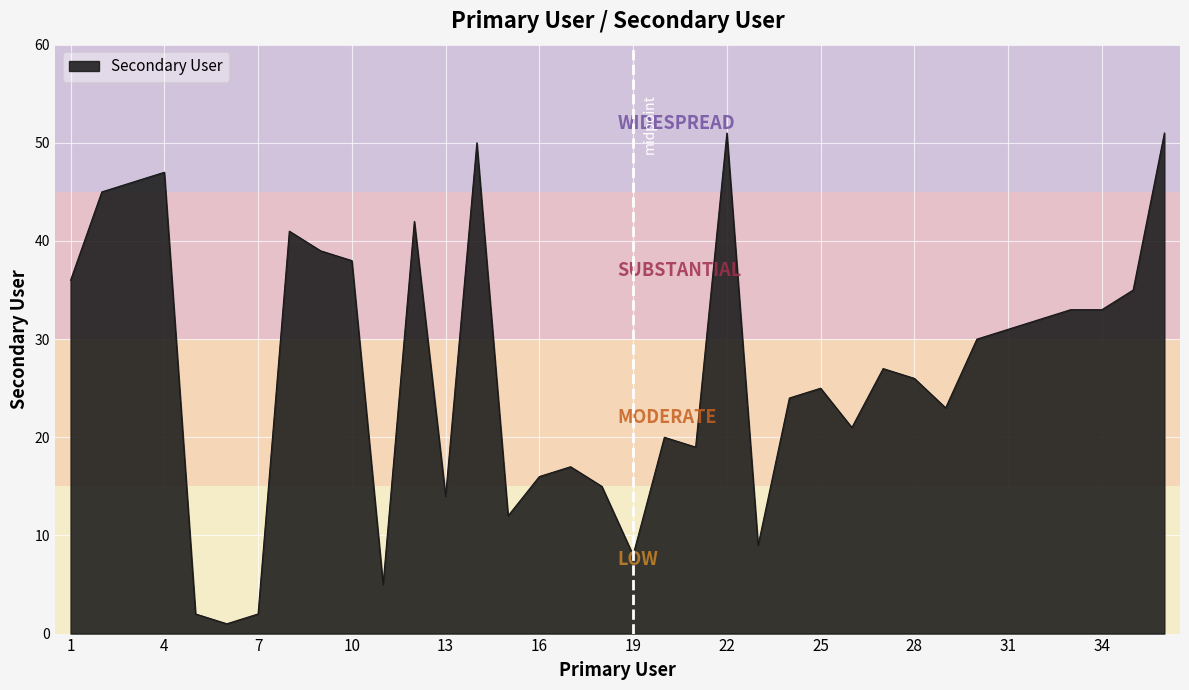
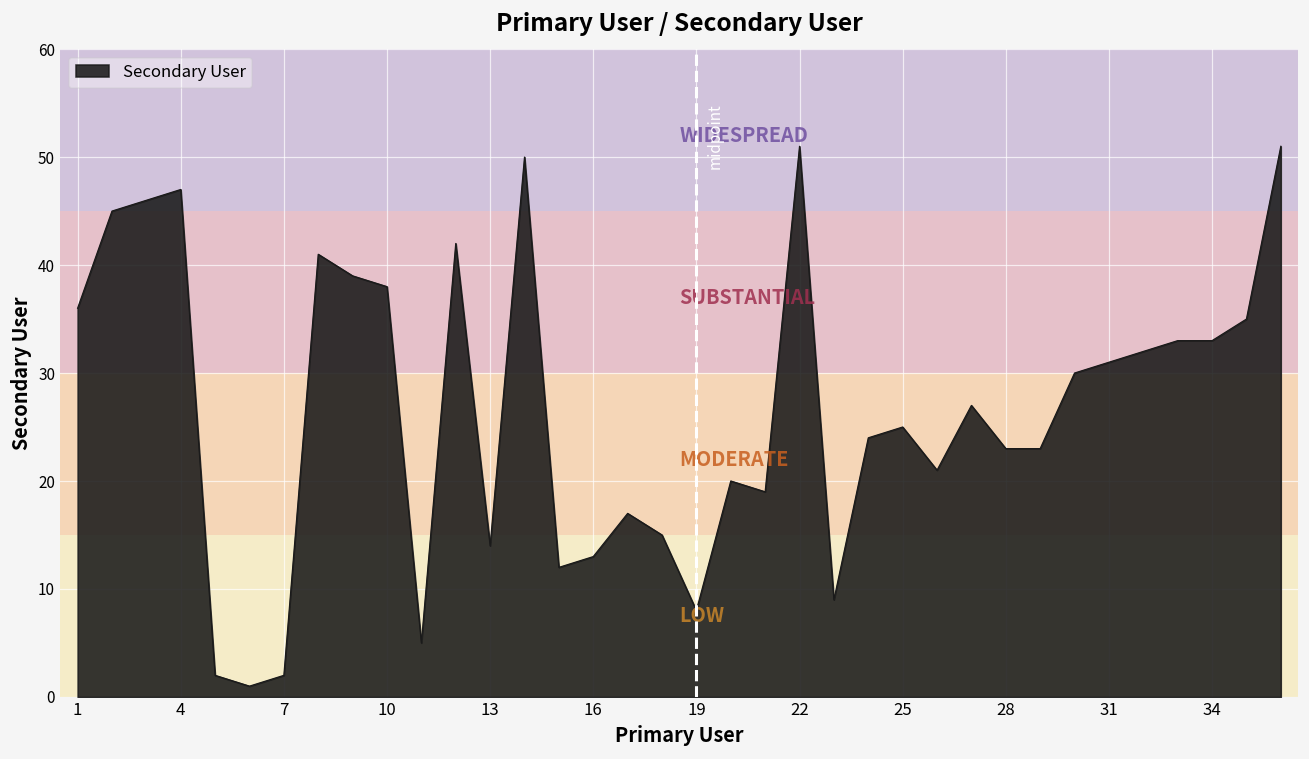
16: 16 -> 13
28: 26 -> 23
